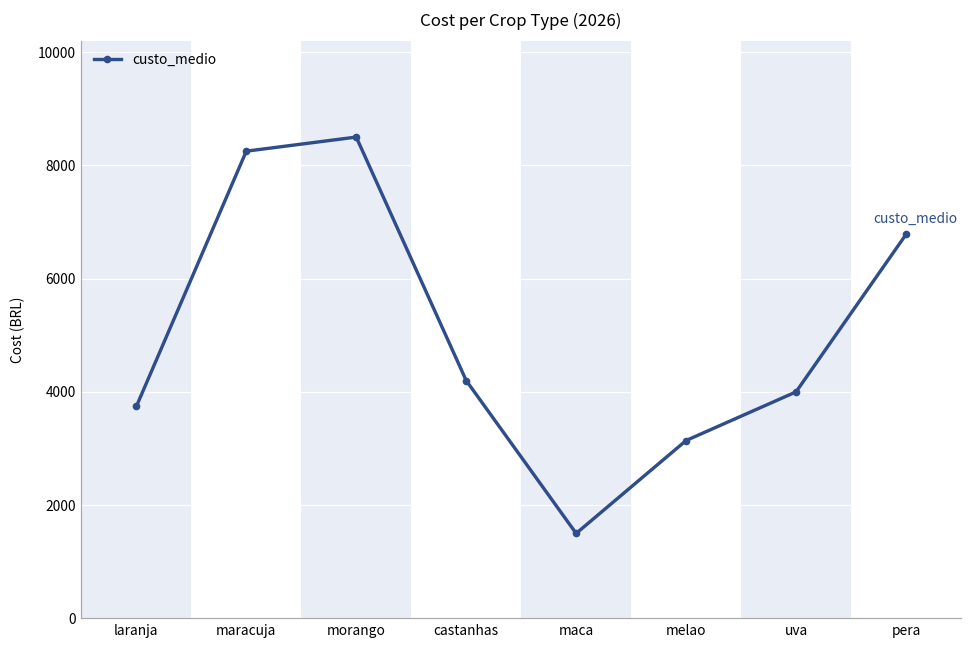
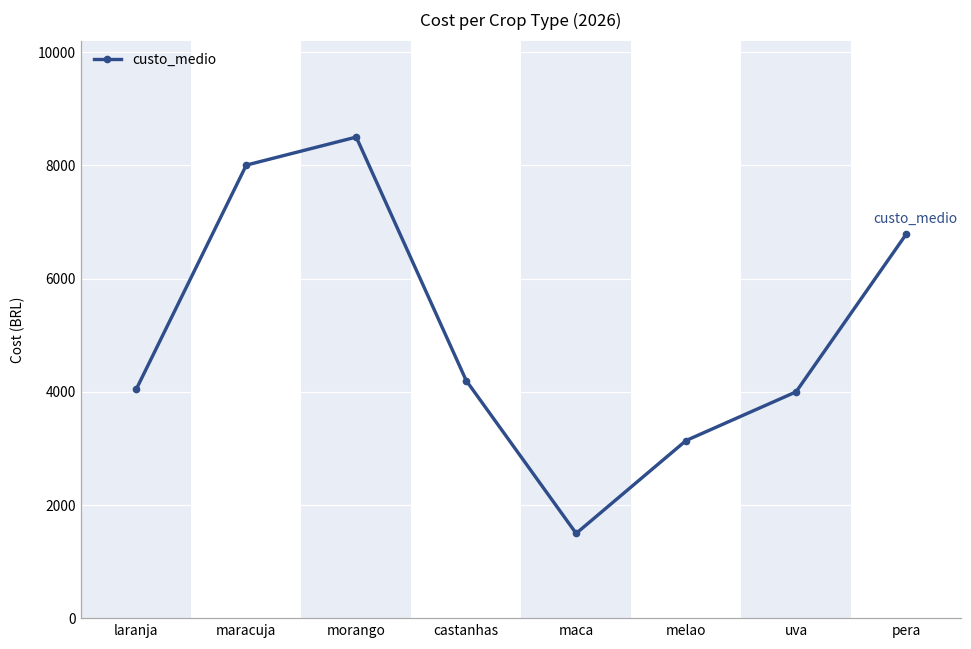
laranja: 3700 -> 4100
maracuja: 8300 -> 8000
